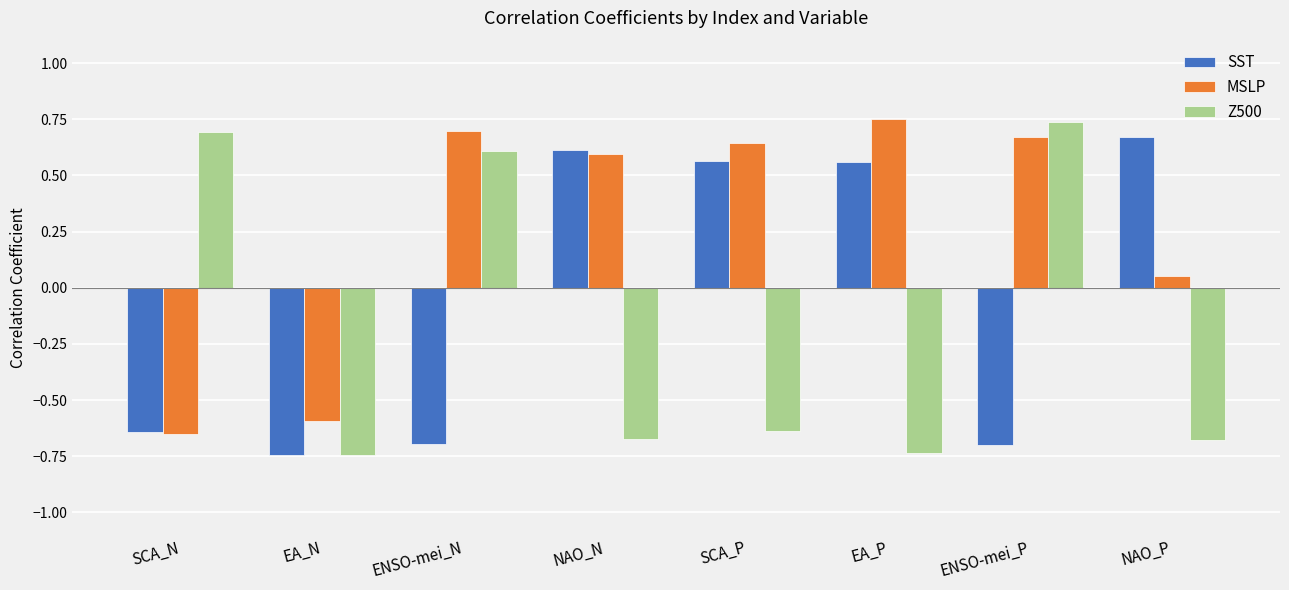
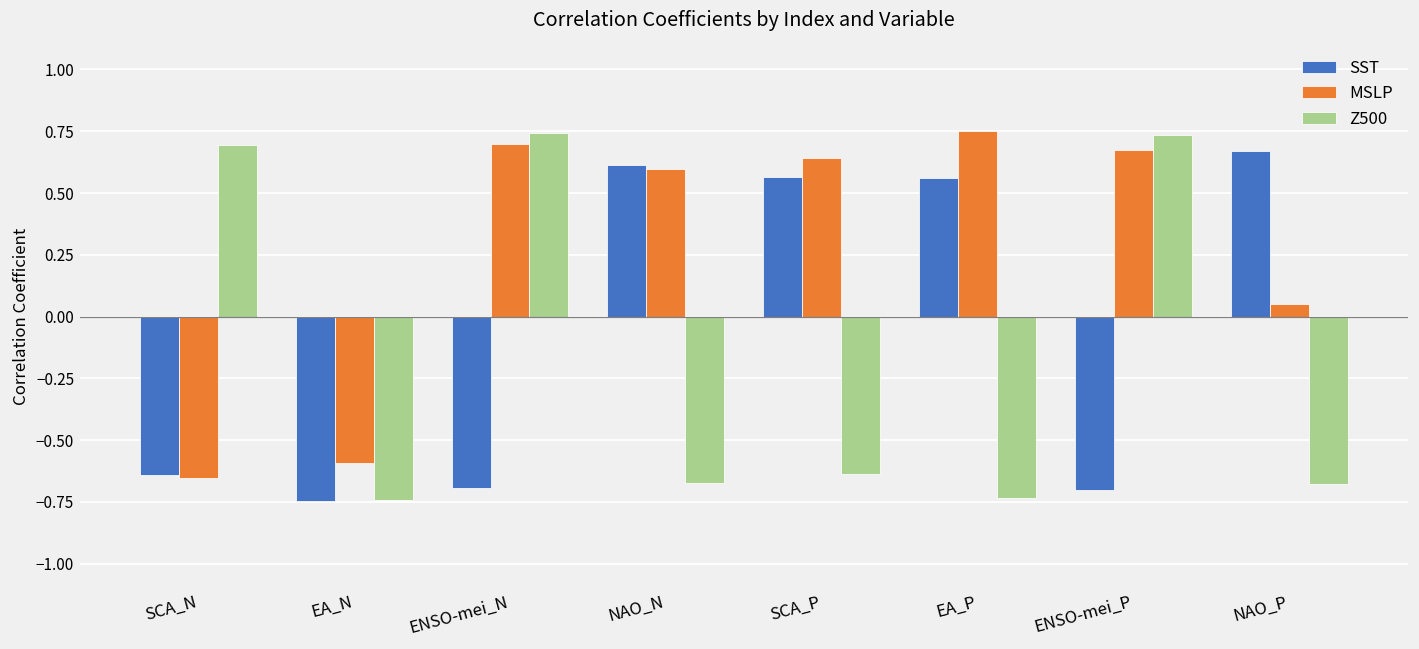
Z500, ENSO-mei_N: 0.61 -> 0.74
